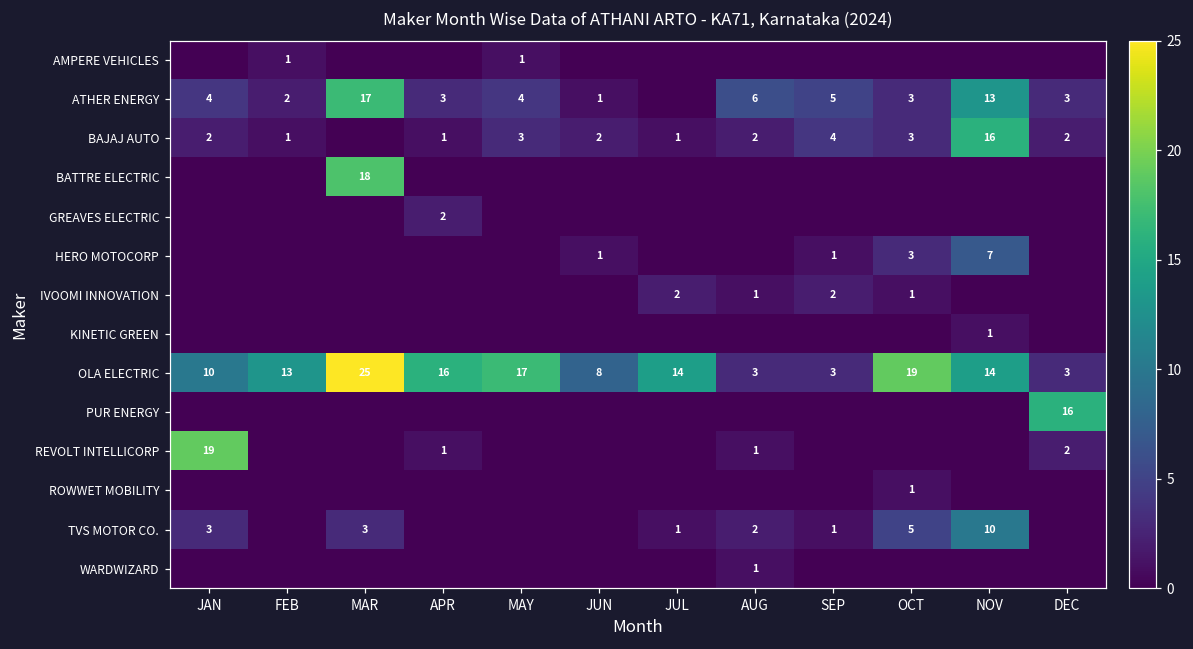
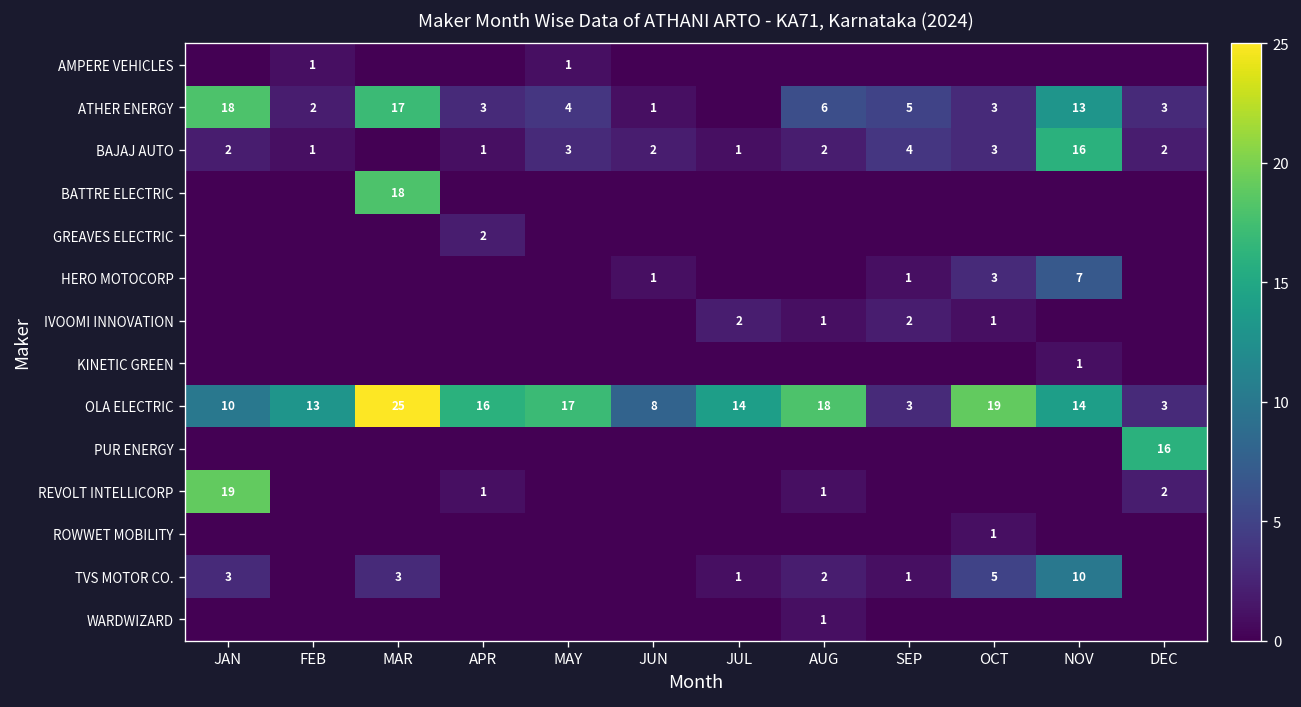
ATHER ENERGY, JAN: 4 -> 18
OLA ELECTRIC, AUG: 3 -> 18
